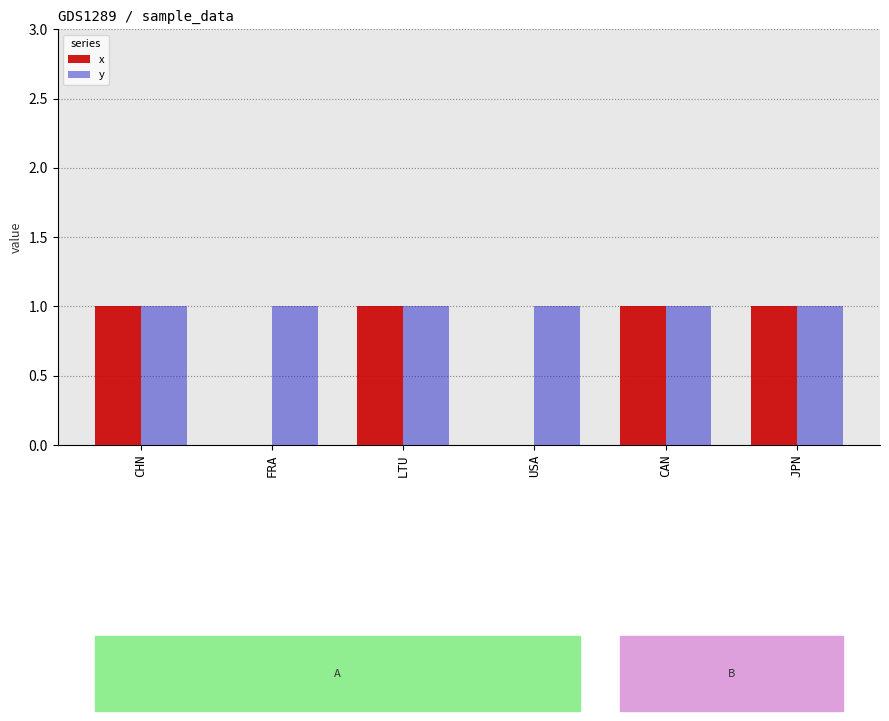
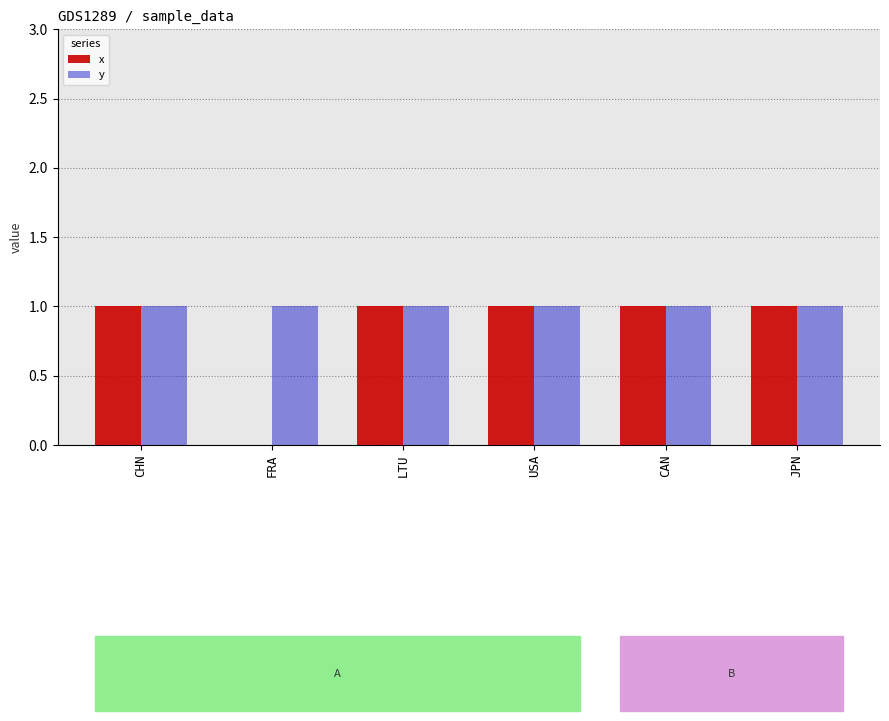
x, USA: 0 -> 1
